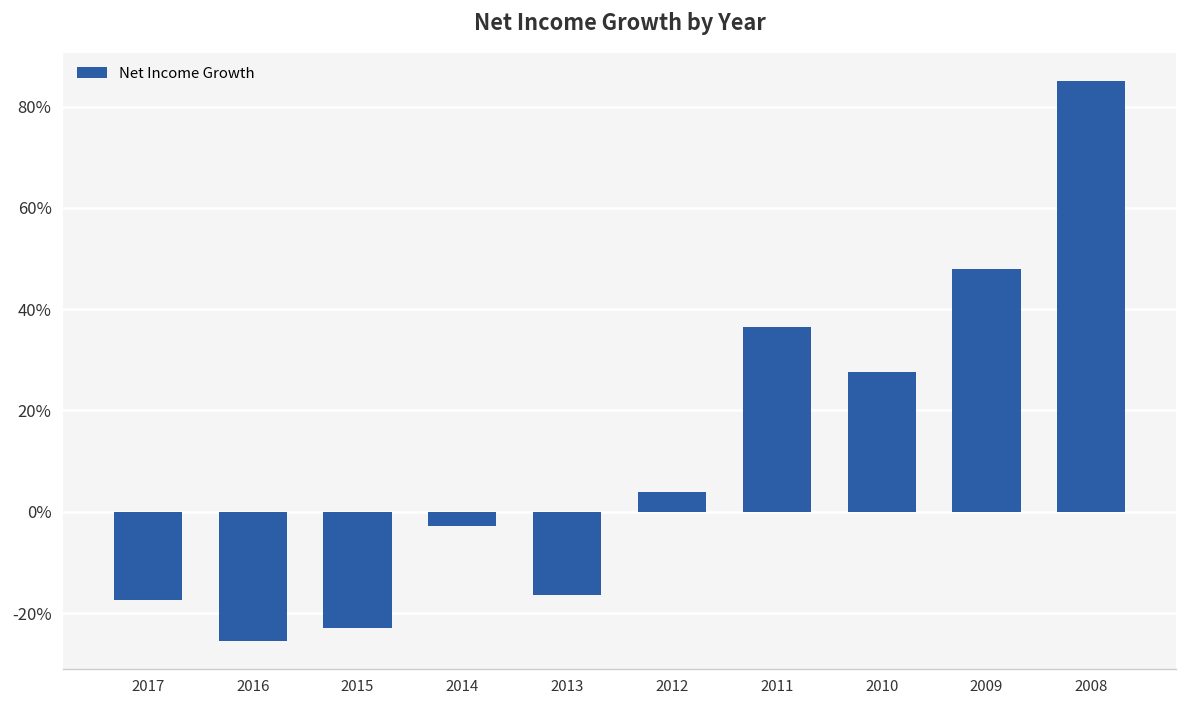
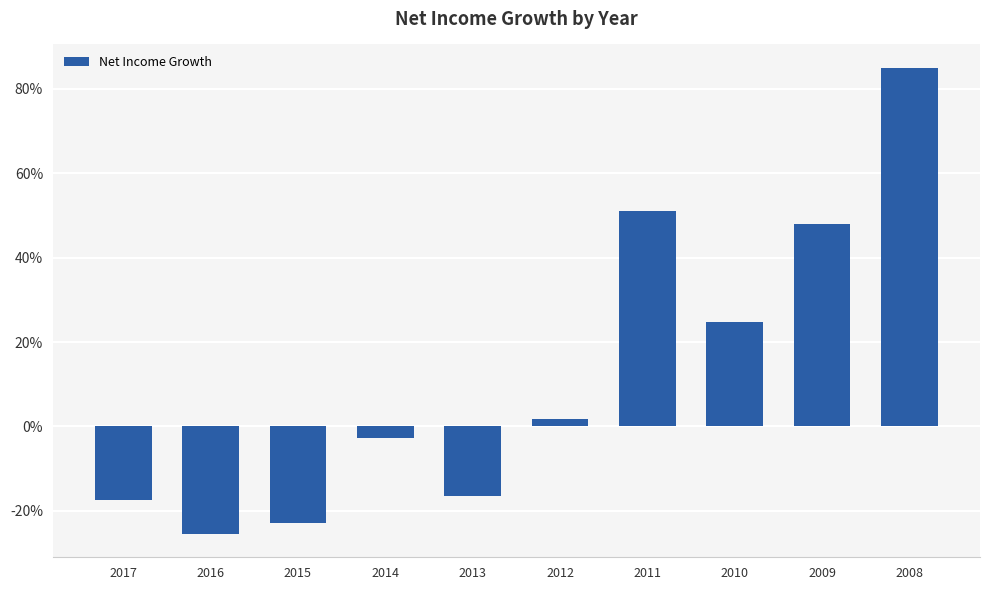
2012: 4% -> 2%
2011: 36% -> 51%
2010: 28% -> 25%
